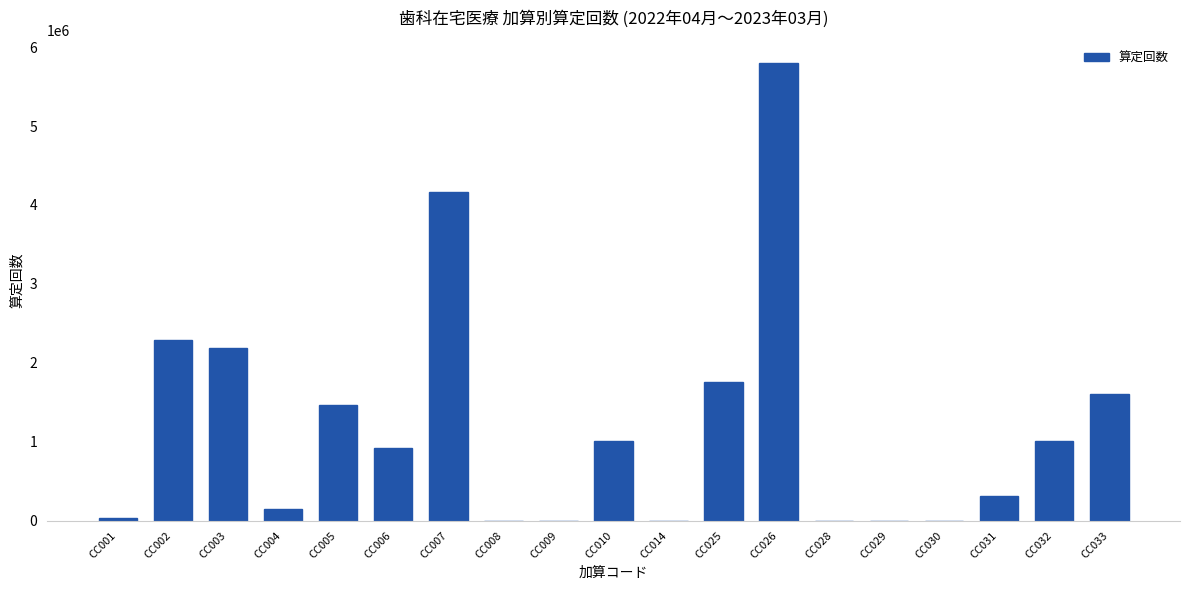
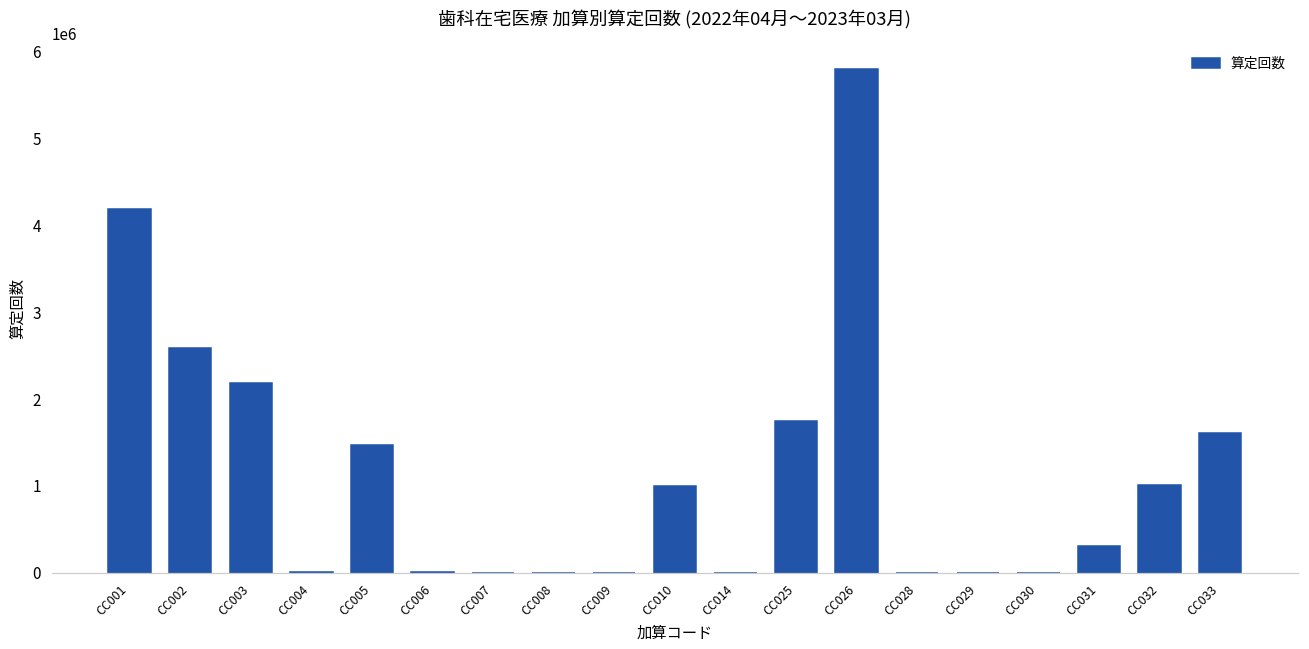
CC001: 0 -> 4200000
CC002: 2300000 -> 2600000
CC004: 100000 -> 0
CC006: 900000 -> 0
CC007: 4200000 -> 0
